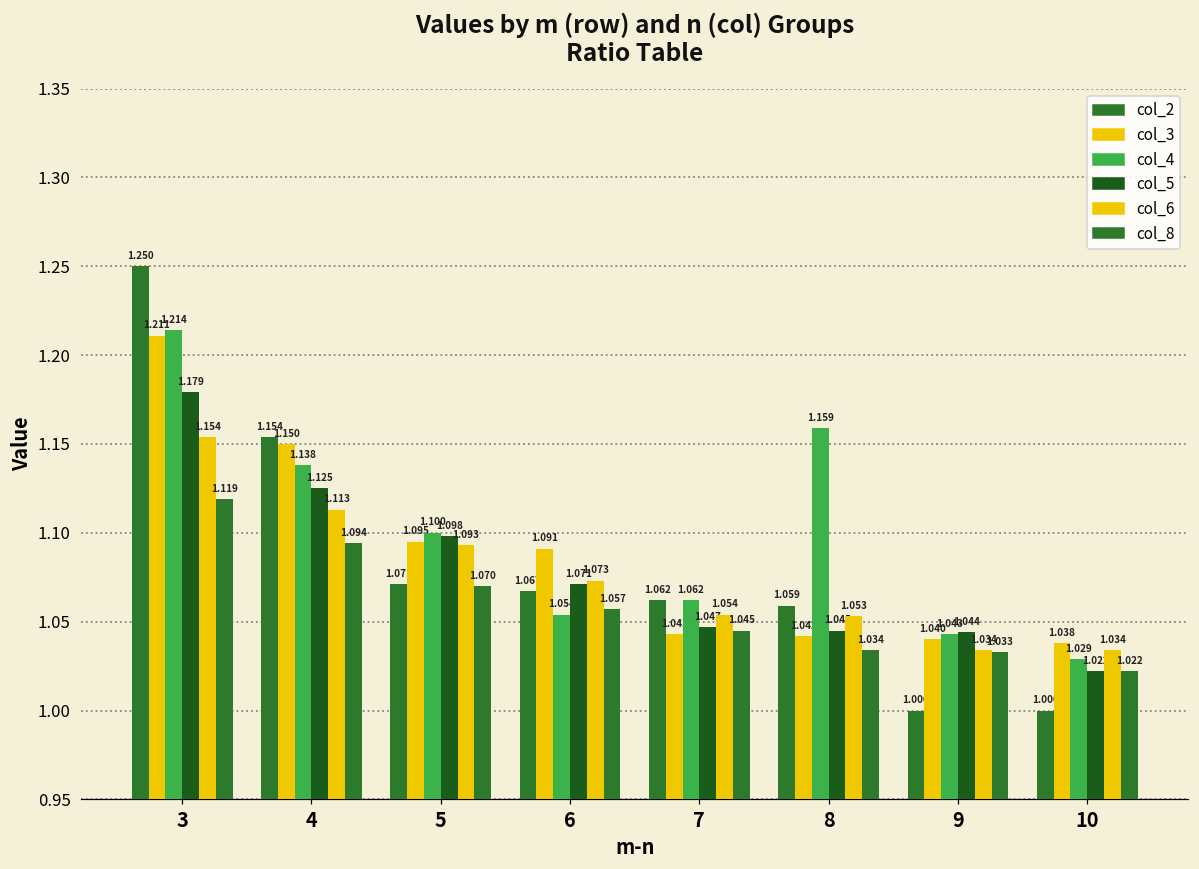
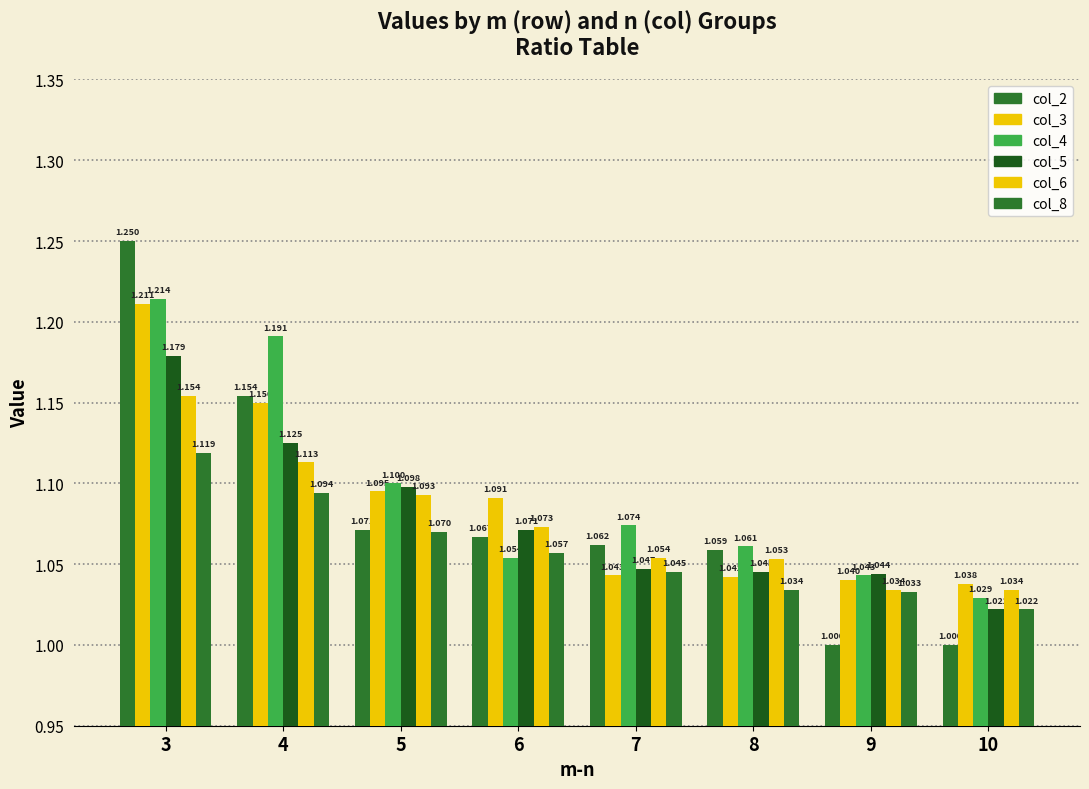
col_4, 4: 1.138 -> 1.191
col_4, 7: 1.062 -> 1.074
col_4, 8: 1.159 -> 1.061
